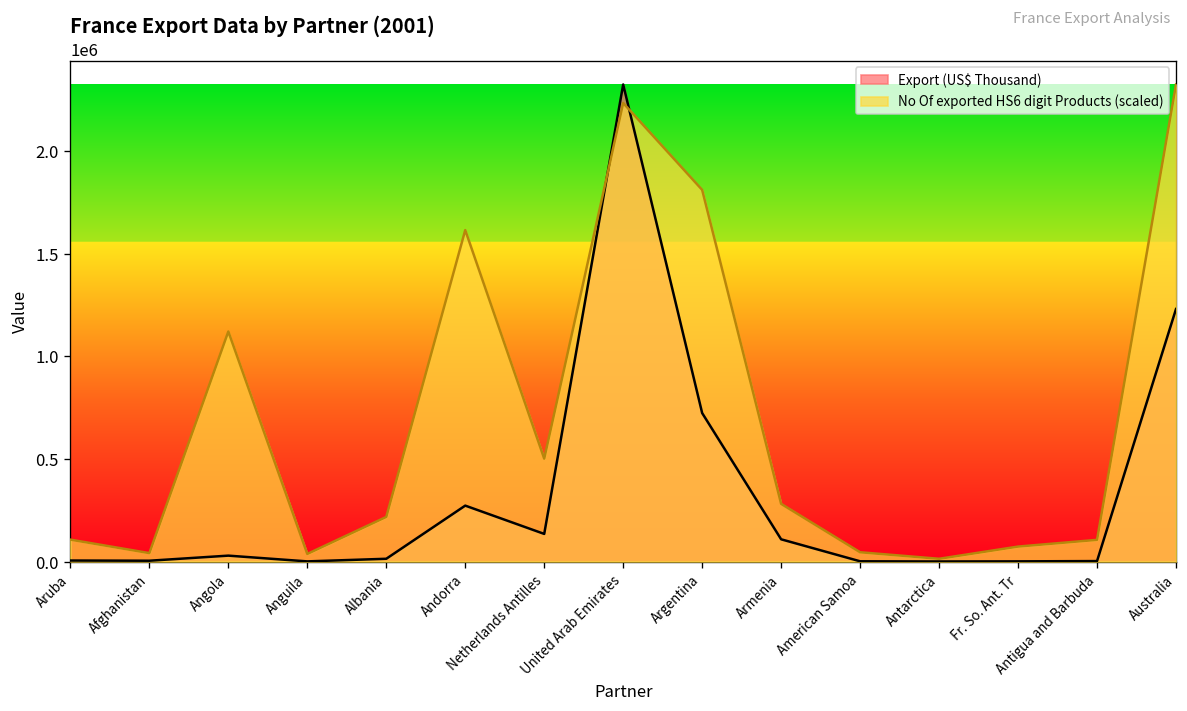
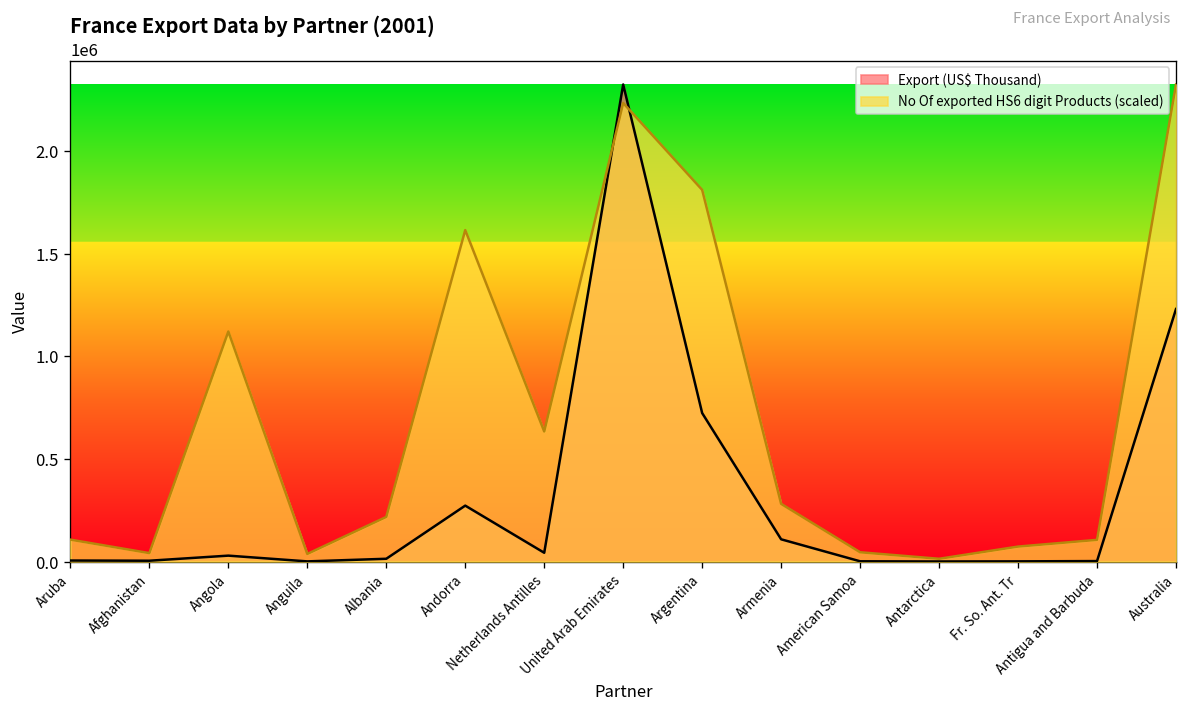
Export (US$ Thousand), Netherlands Antilles: 130000 -> 40000
No Of exported HS6 digit Products (scaled), Netherlands Antilles: 500000 -> 630000
